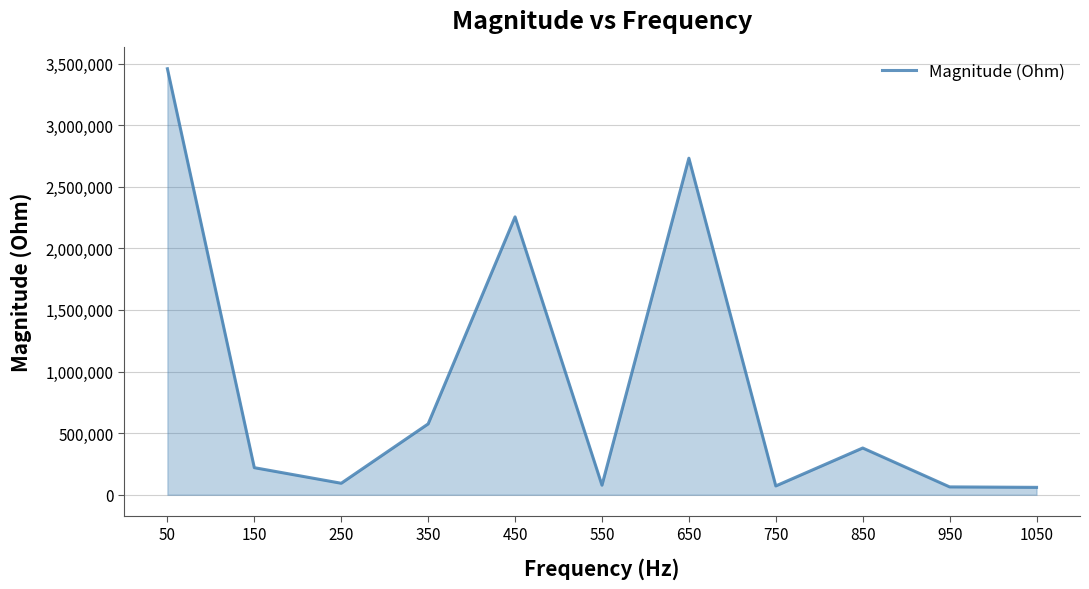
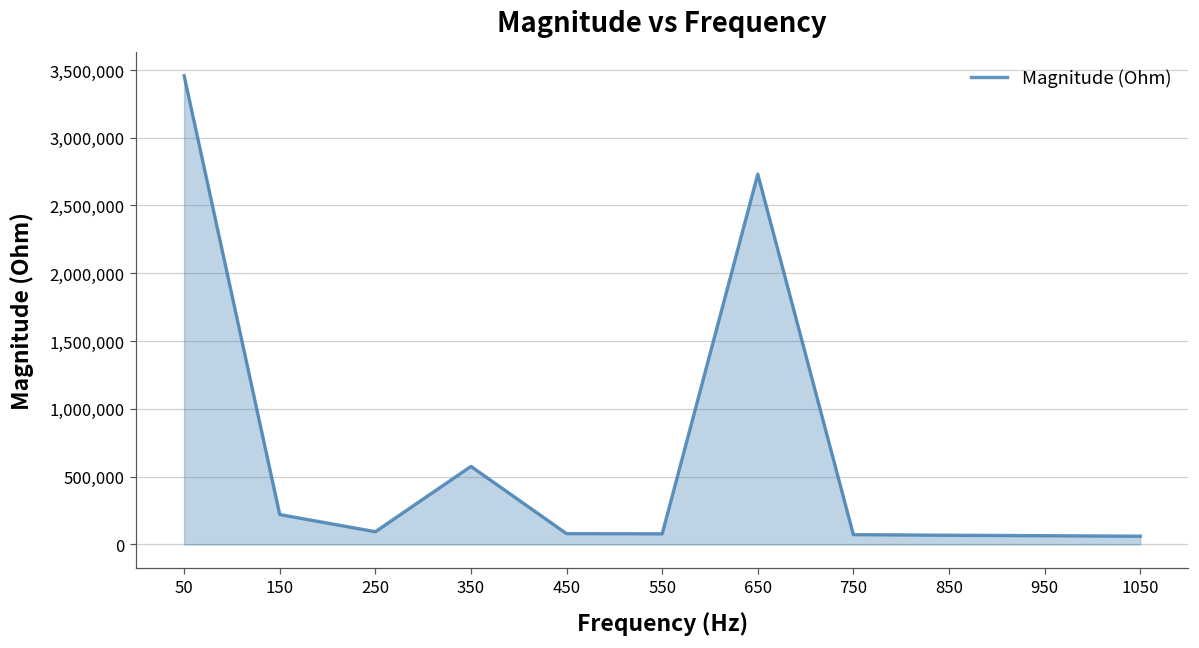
450: 2,260,000 -> 80,000
850: 380,000 -> 70,000
